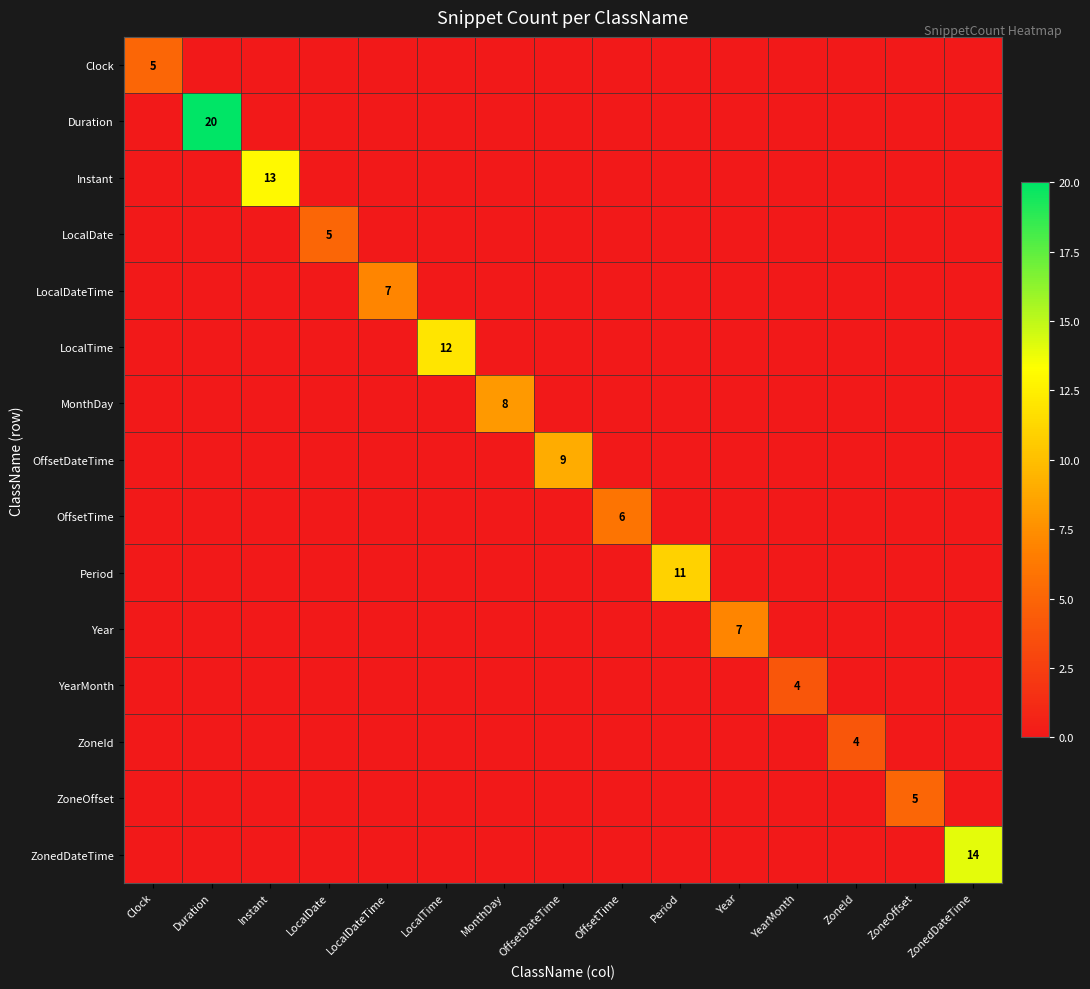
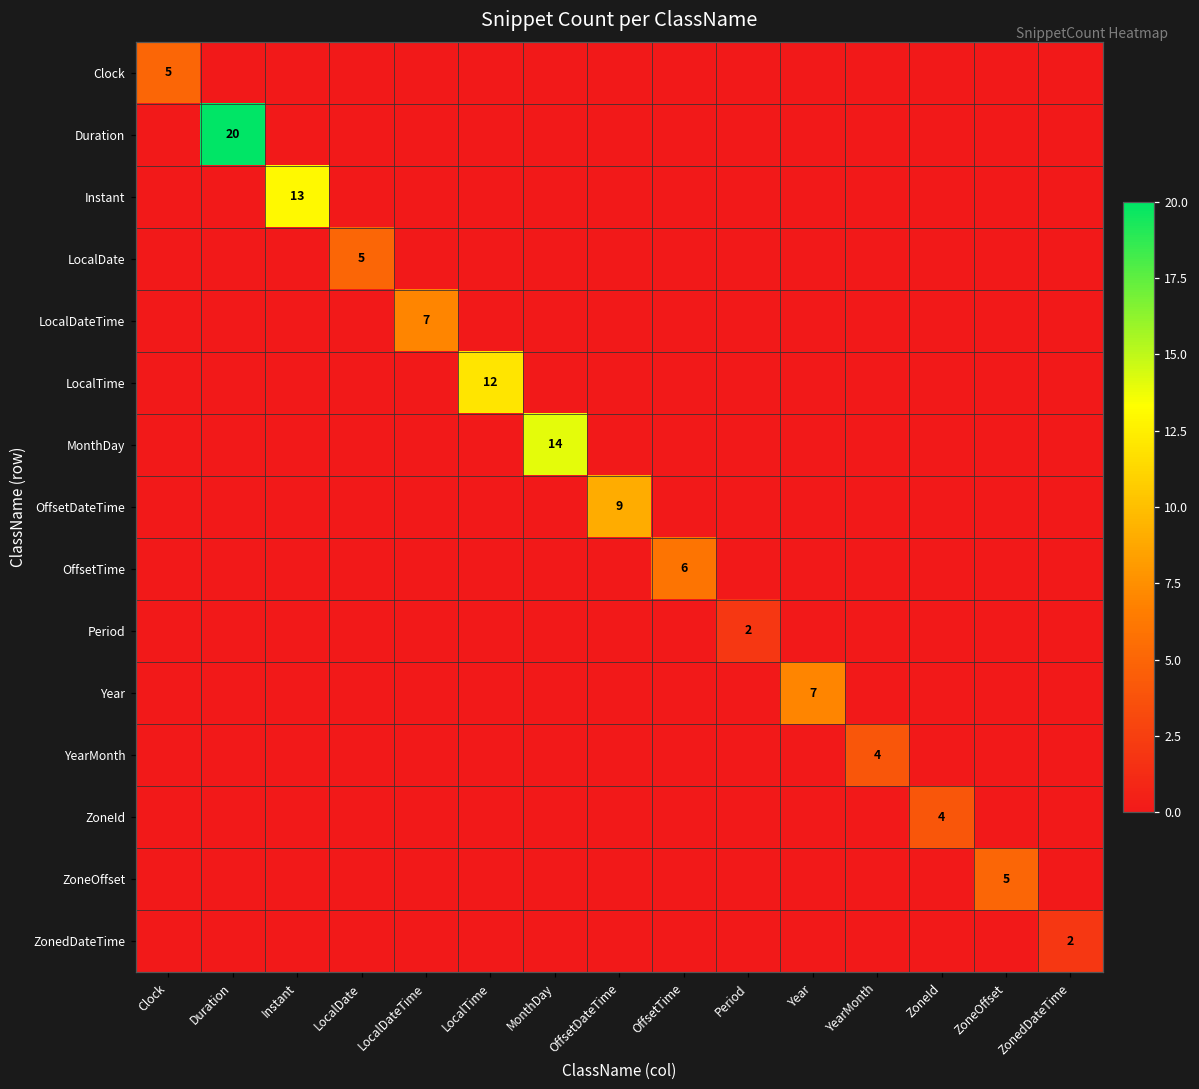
MonthDay, MonthDay: 8 -> 14
Period, Period: 11 -> 2
ZonedDateTime, ZonedDateTime: 14 -> 2
